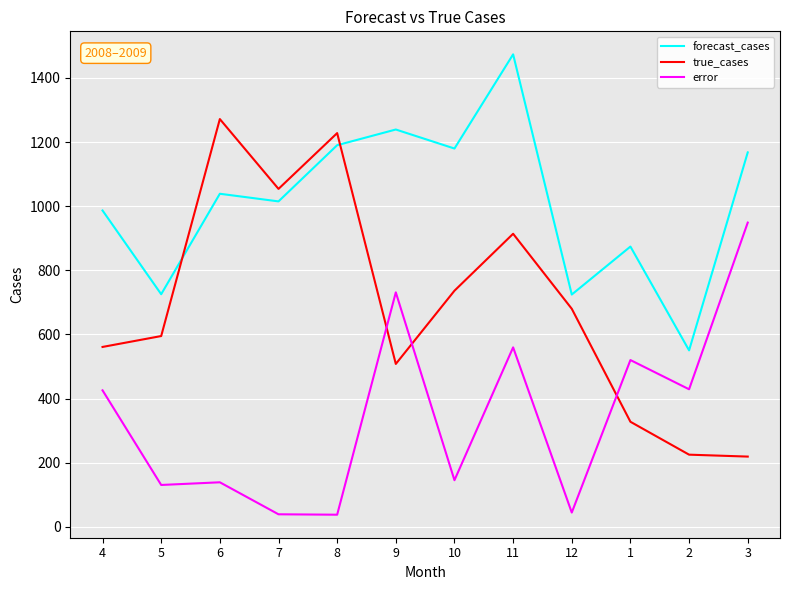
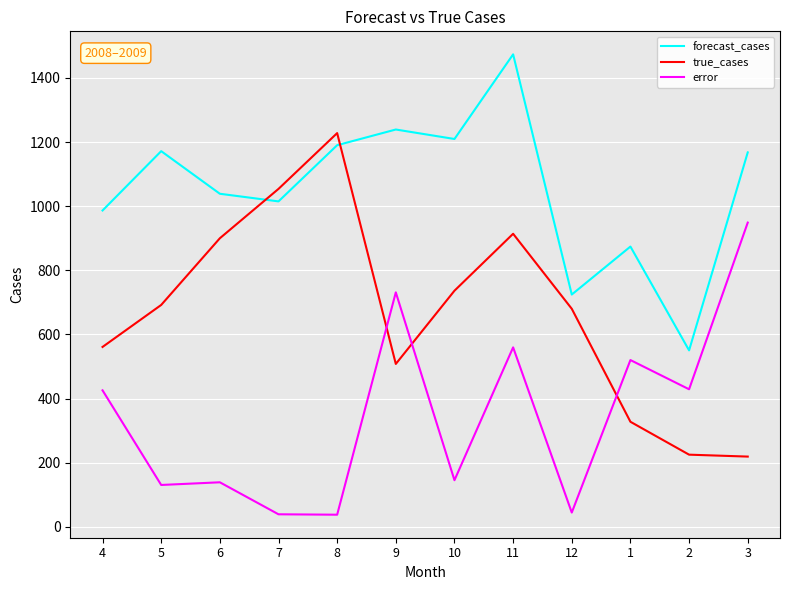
forecast_cases, 5: 730 -> 1170
true_cases, 5: 600 -> 690
true_cases, 6: 1270 -> 900
forecast_cases, 10: 1180 -> 1210
